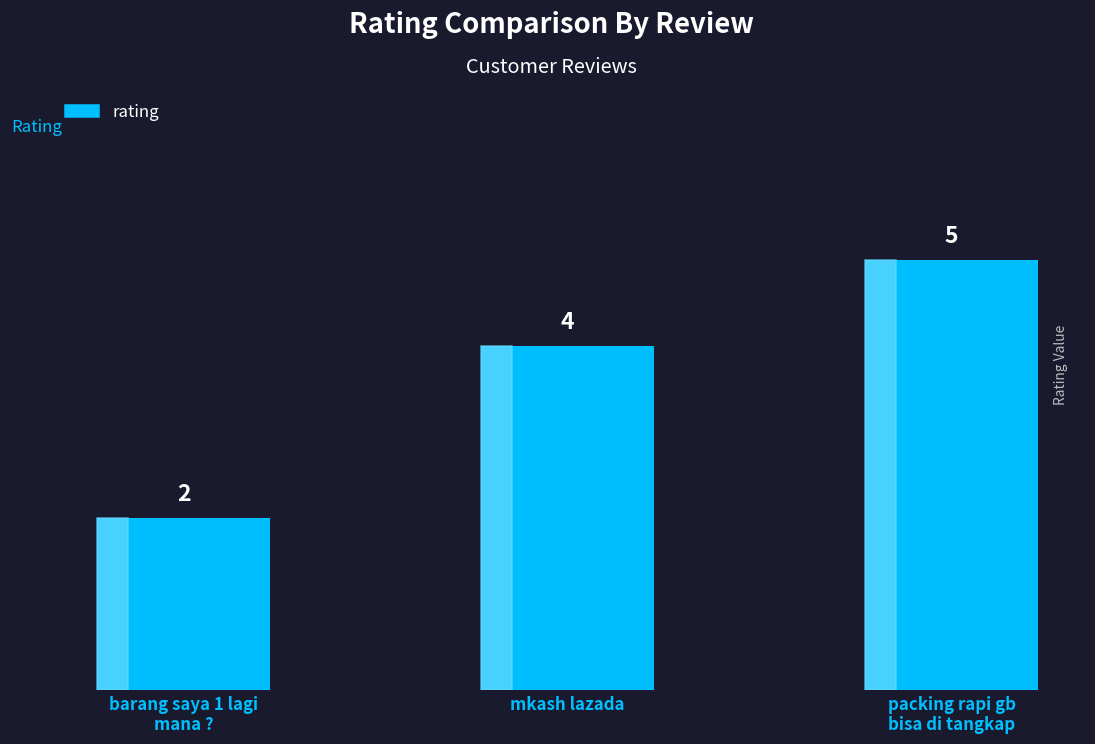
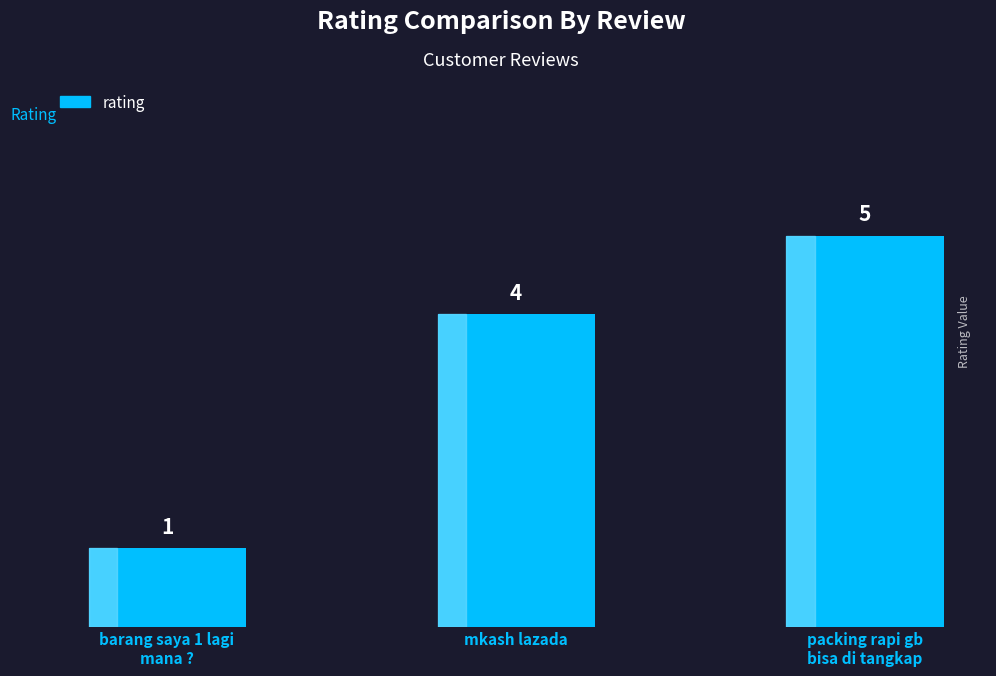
barang saya 1 lagi mana ?: 2 -> 1
